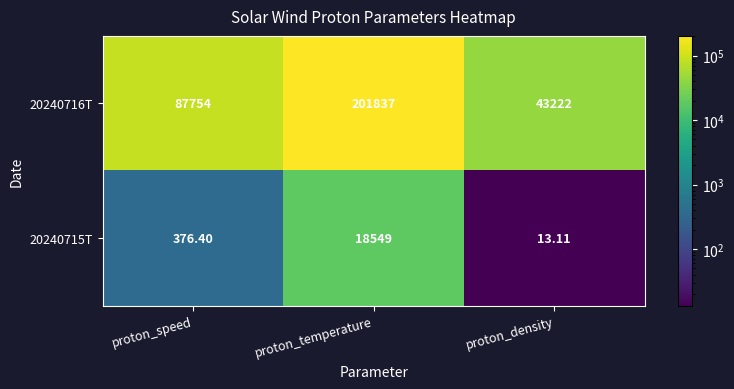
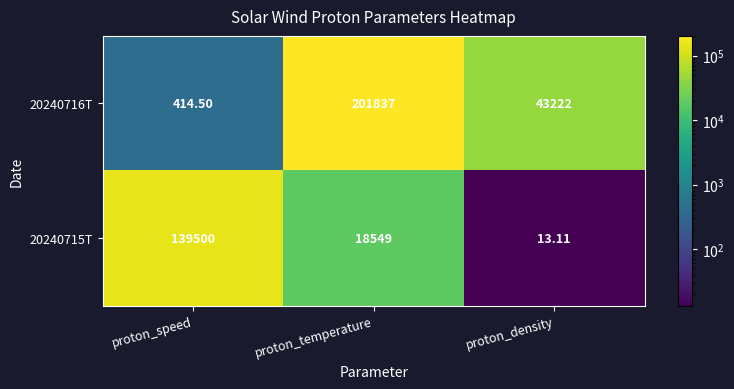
20240716T, proton_speed: 87754 -> 414.50
20240715T, proton_speed: 376.40 -> 139500
